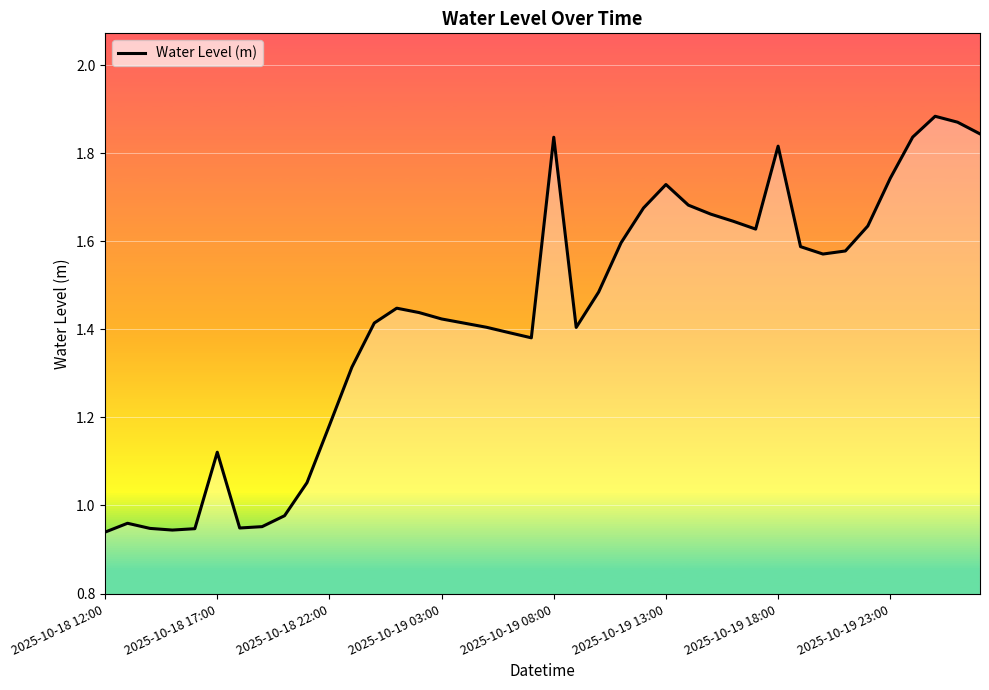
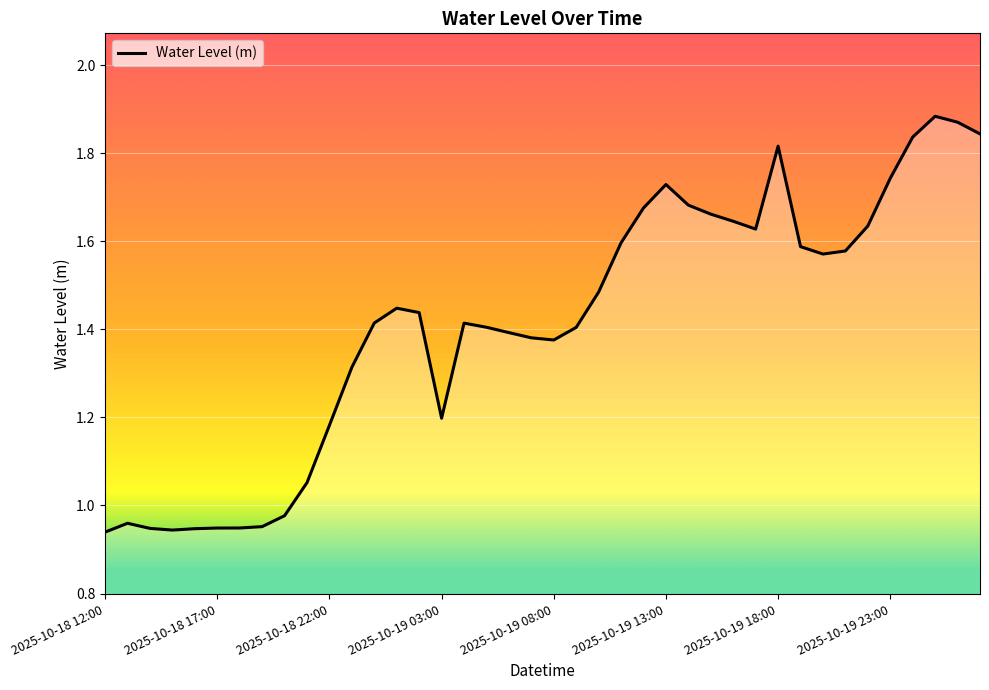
2025-10-18 17:00: 1.12 -> 0.95
2025-10-19 03:00: 1.42 -> 1.20
2025-10-19 08:00: 1.84 -> 1.38
